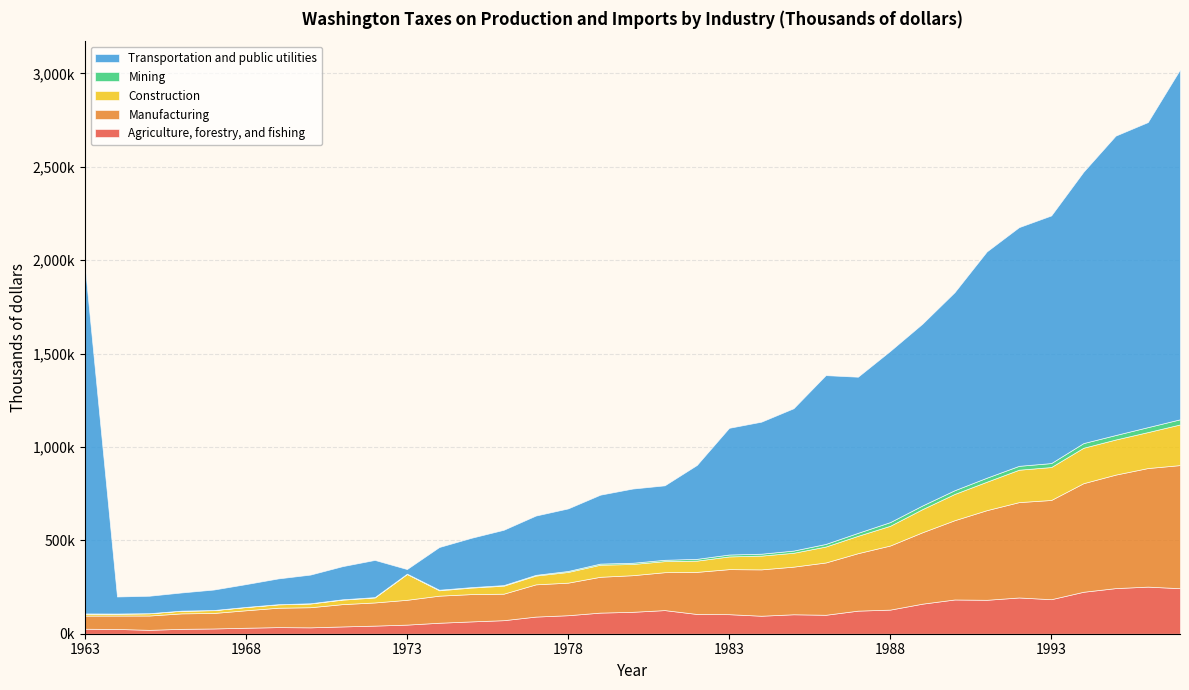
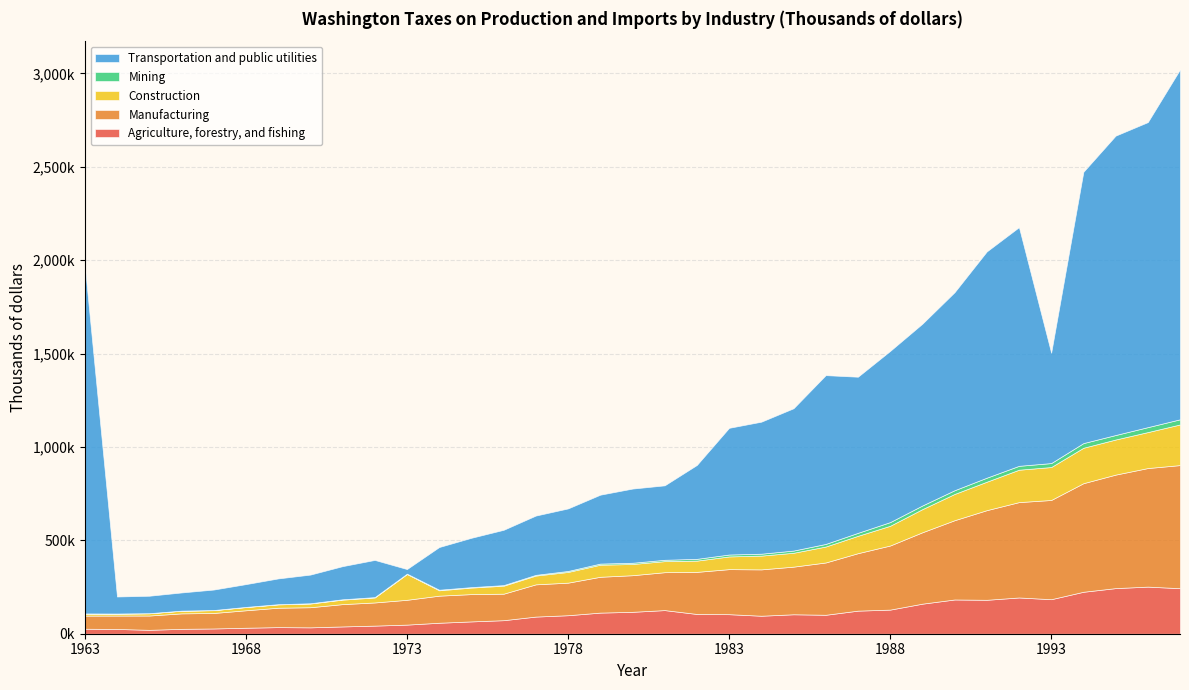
Transportation and public utilities, 1993: 1,330,000 -> 590,000
